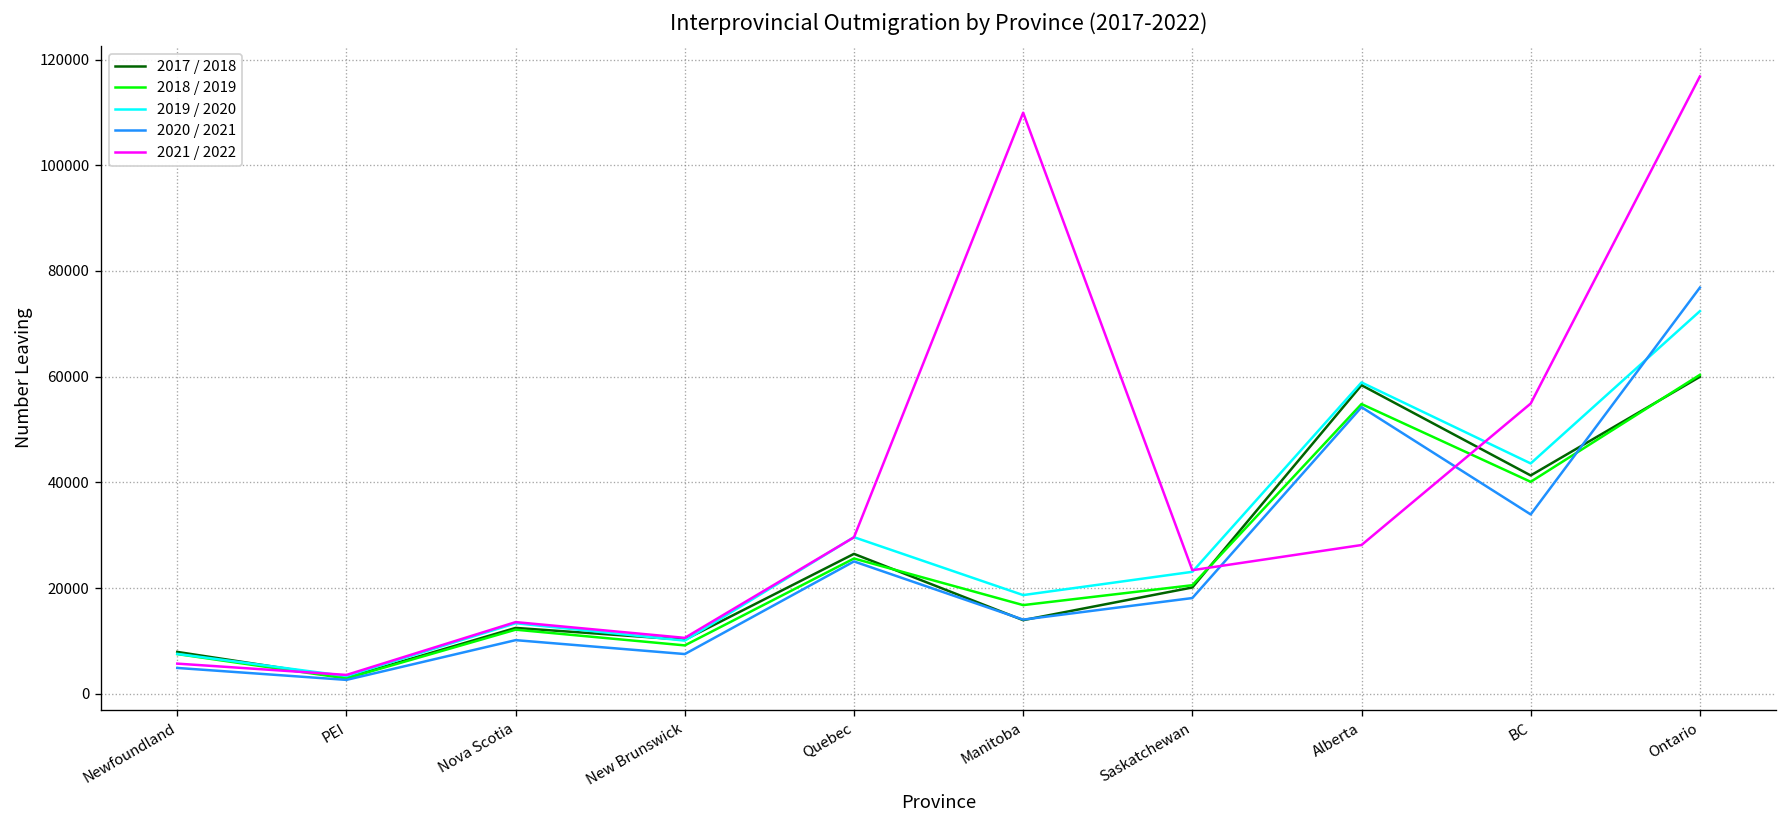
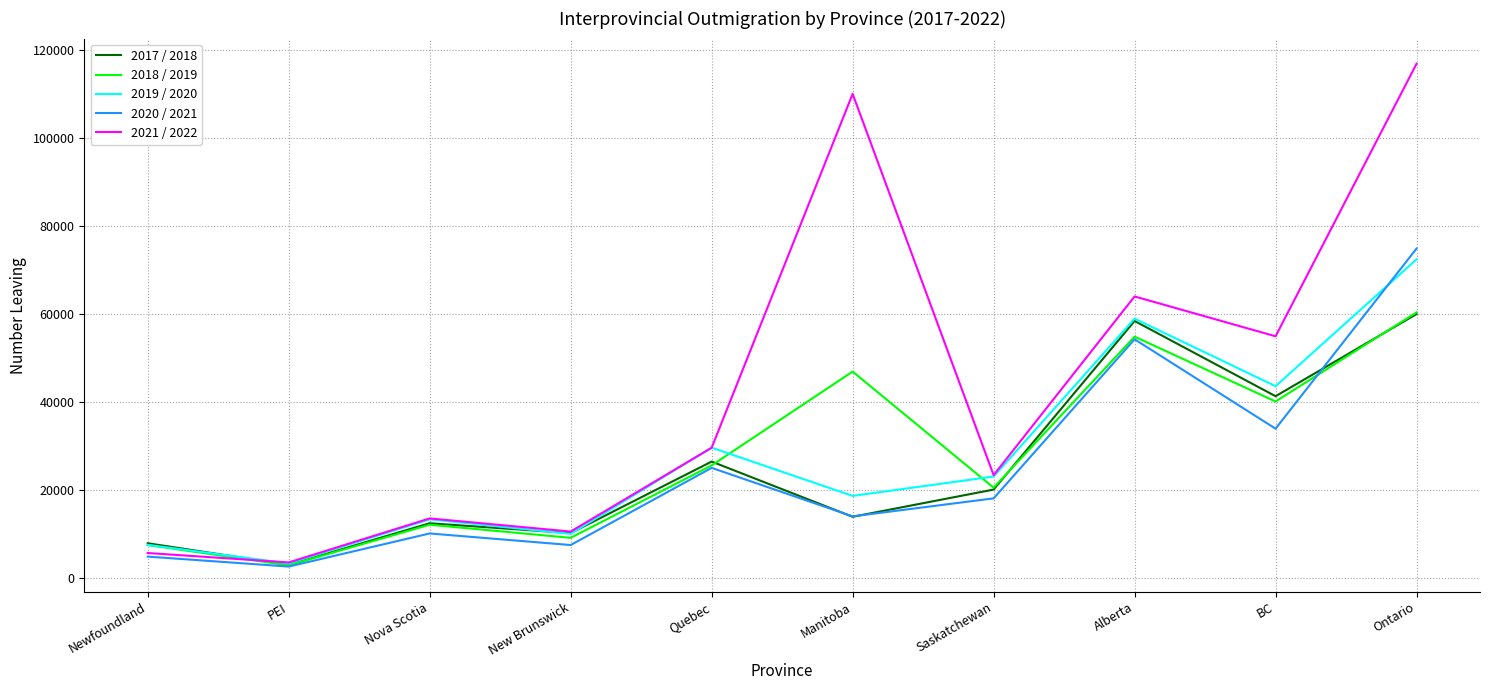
2018 / 2019, Manitoba: 17000 -> 47000
2021 / 2022, Alberta: 28000 -> 64000
2020 / 2021, Ontario: 77000 -> 75000
